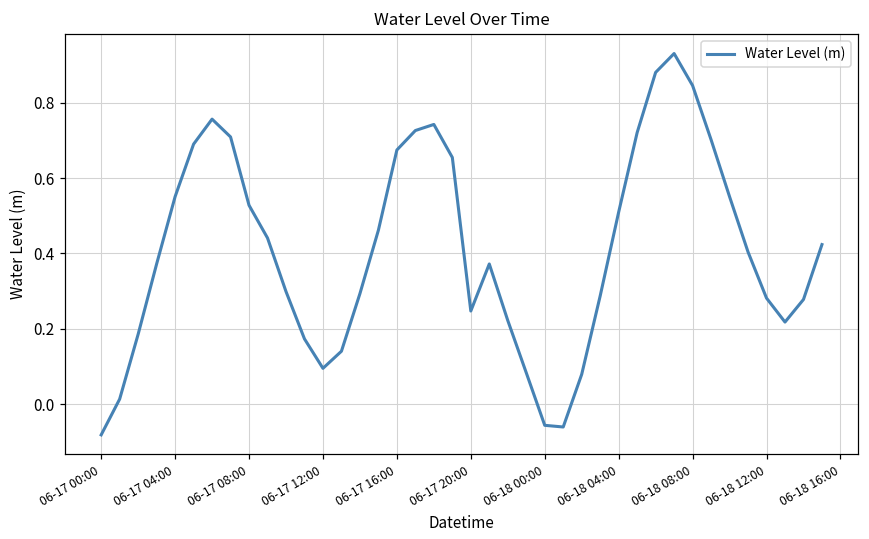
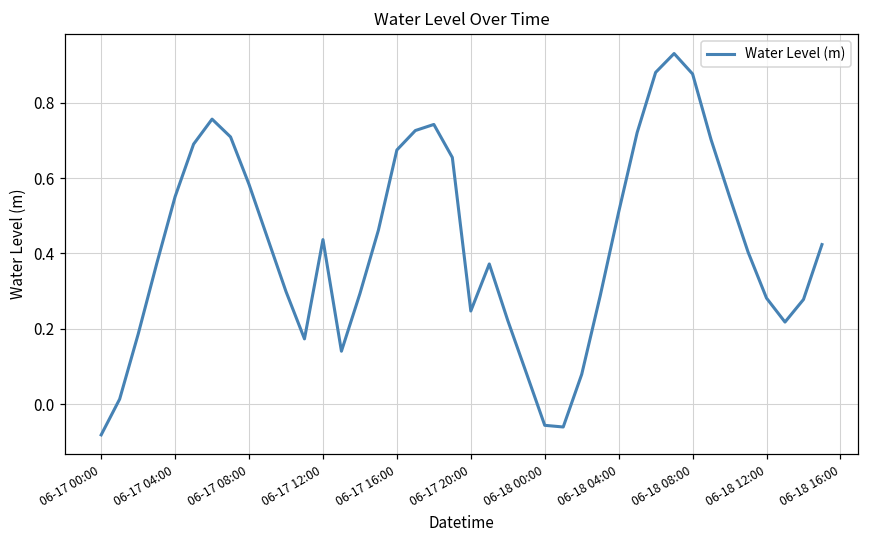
06-17 08:00: 0.53 -> 0.58
06-17 12:00: 0.09 -> 0.44
06-18 08:00: 0.85 -> 0.88
